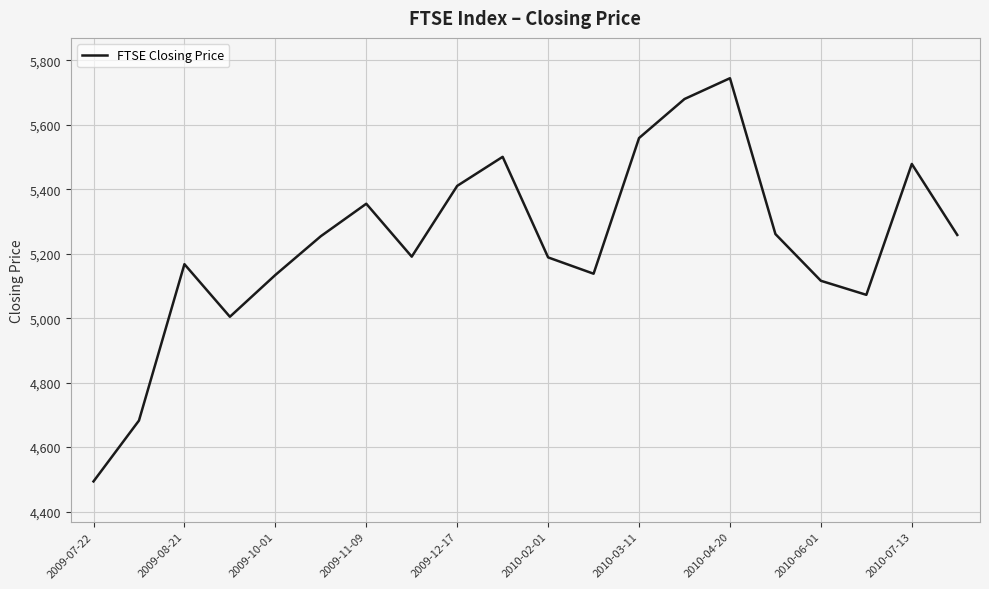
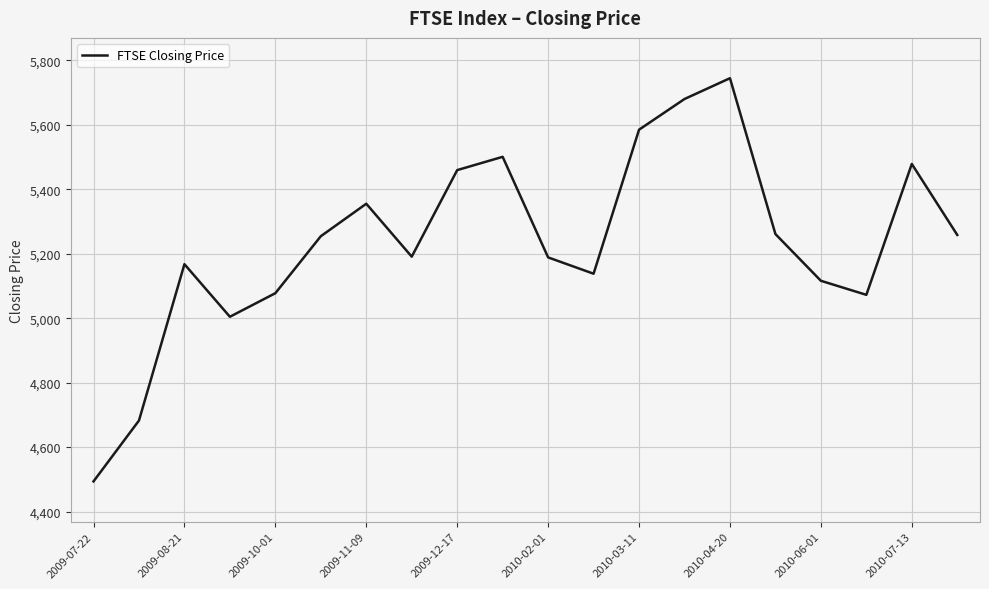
2009-10-01: 5,130 -> 5,080
2009-12-17: 5,410 -> 5,460
2010-03-11: 5,560 -> 5,580
